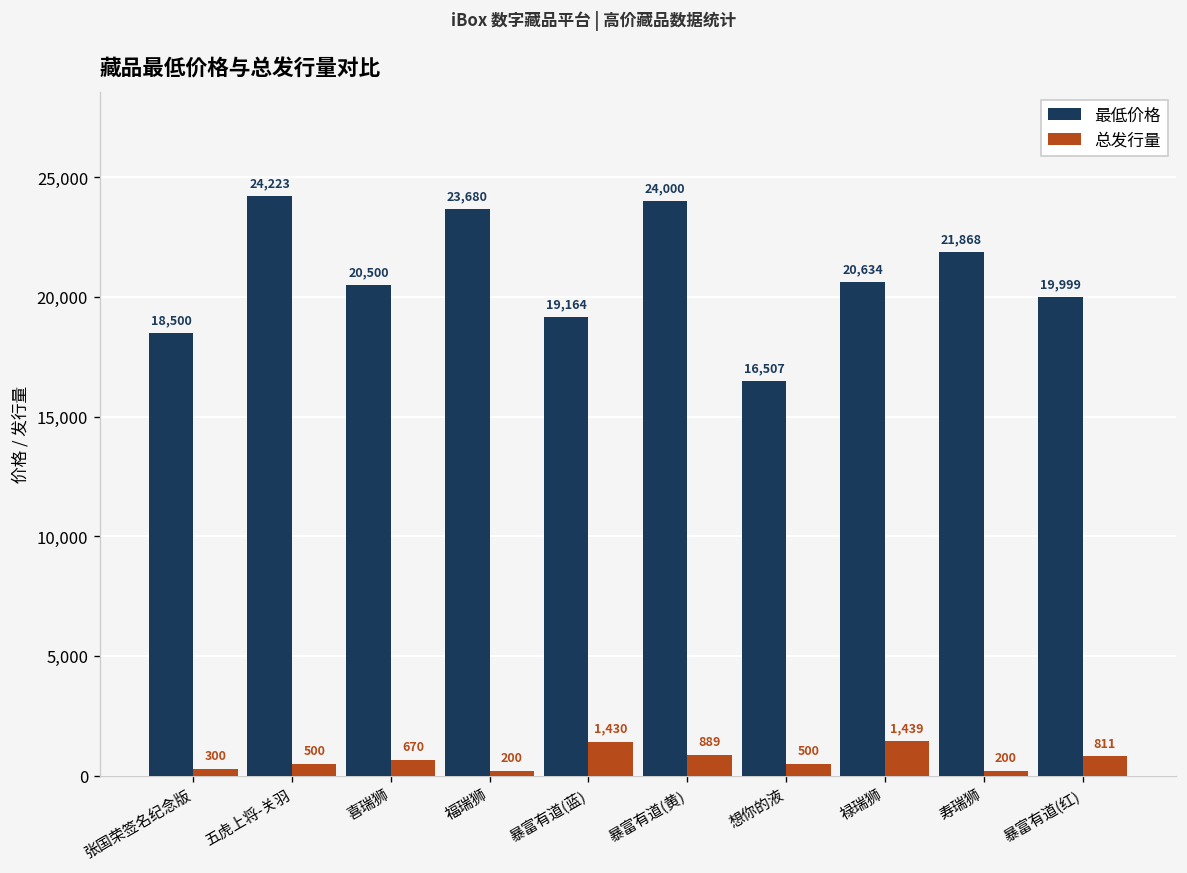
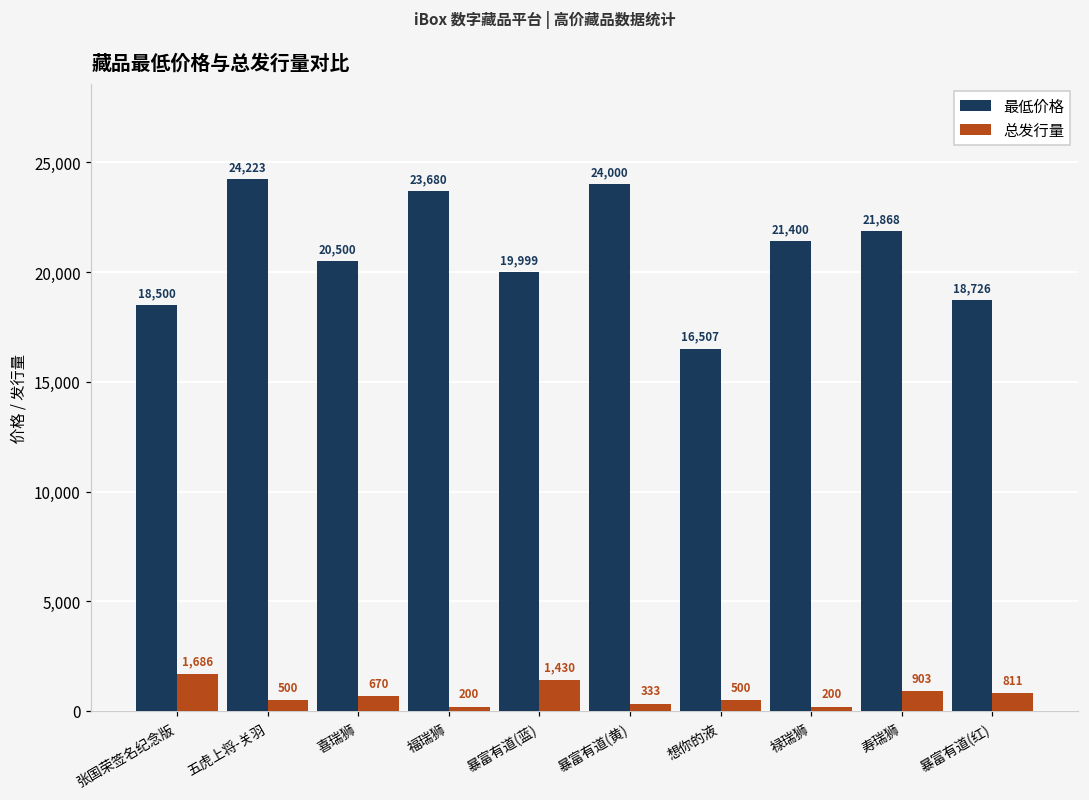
总发行量, 张国荣签名纪念版: 300 -> 1,686
最低价格, 暴富有道(蓝): 19,164 -> 19,999
总发行量, 暴富有道(黄): 889 -> 333
最低价格, 禄瑞狮: 20,634 -> 21,400
总发行量, 禄瑞狮: 1,439 -> 200
总发行量, 寿瑞狮: 200 -> 903
最低价格, 暴富有道(红): 19,999 -> 18,726
